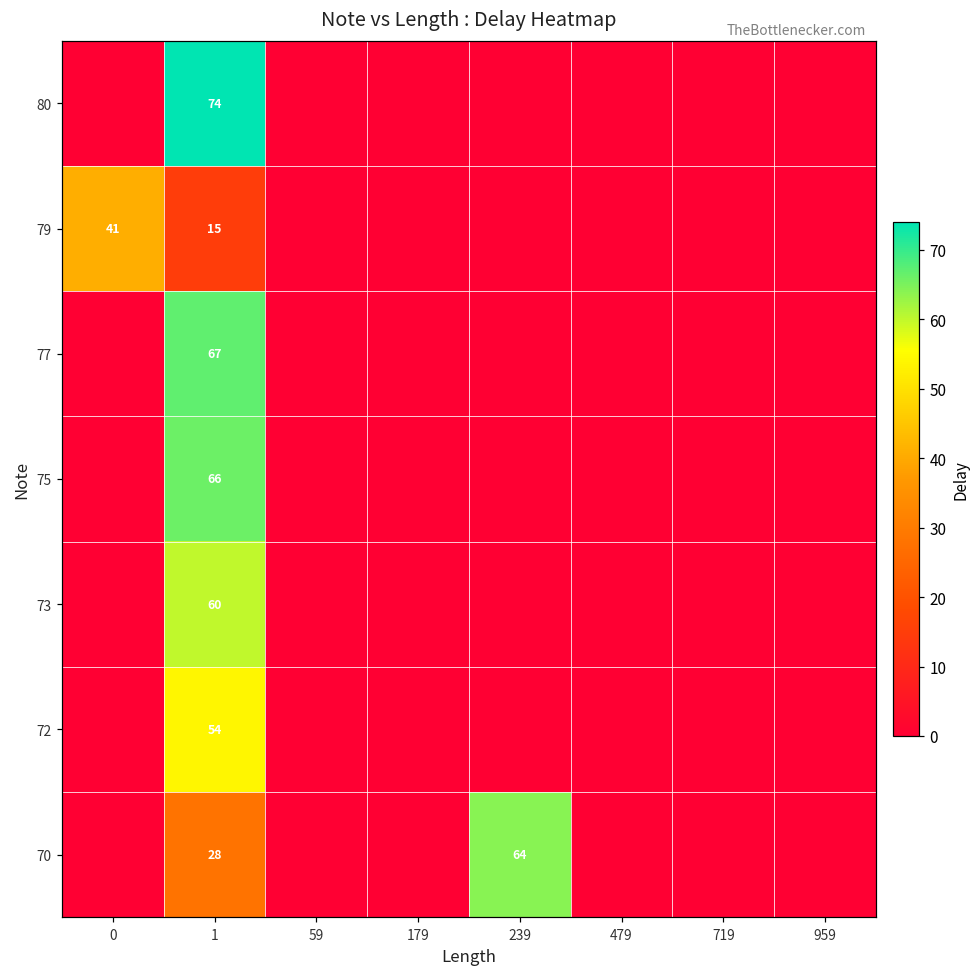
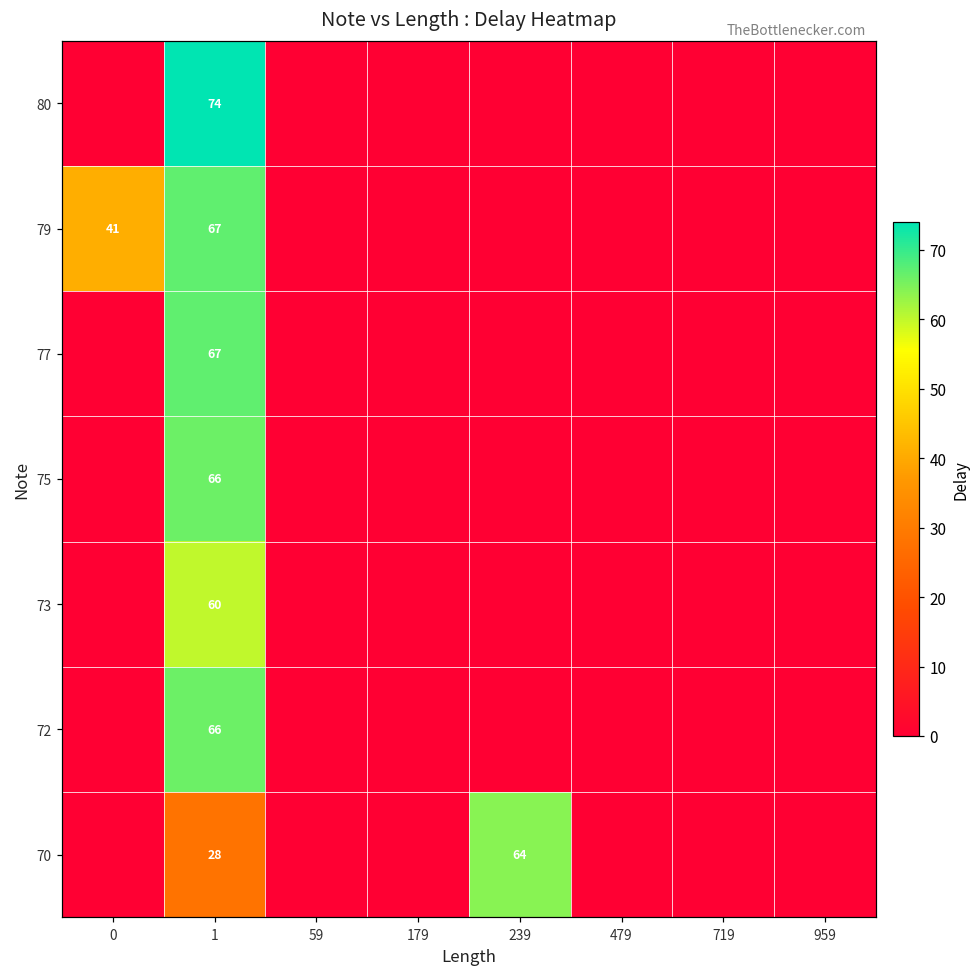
79, 1: 15 -> 67
72, 1: 54 -> 66
